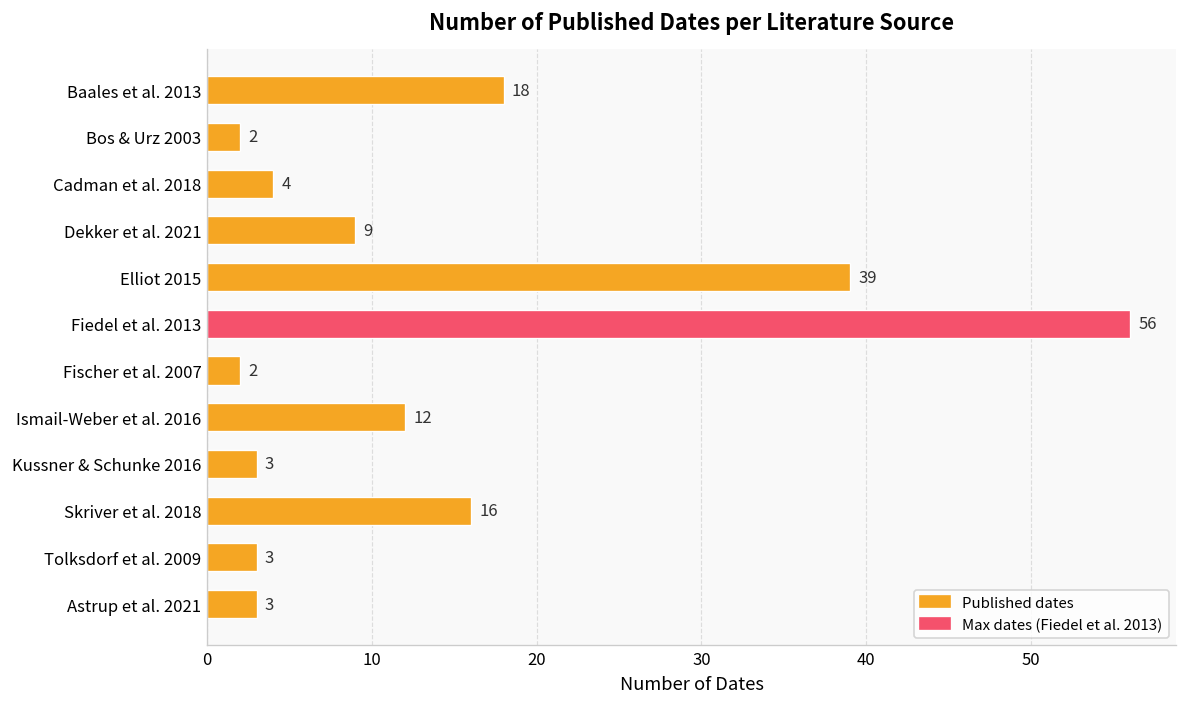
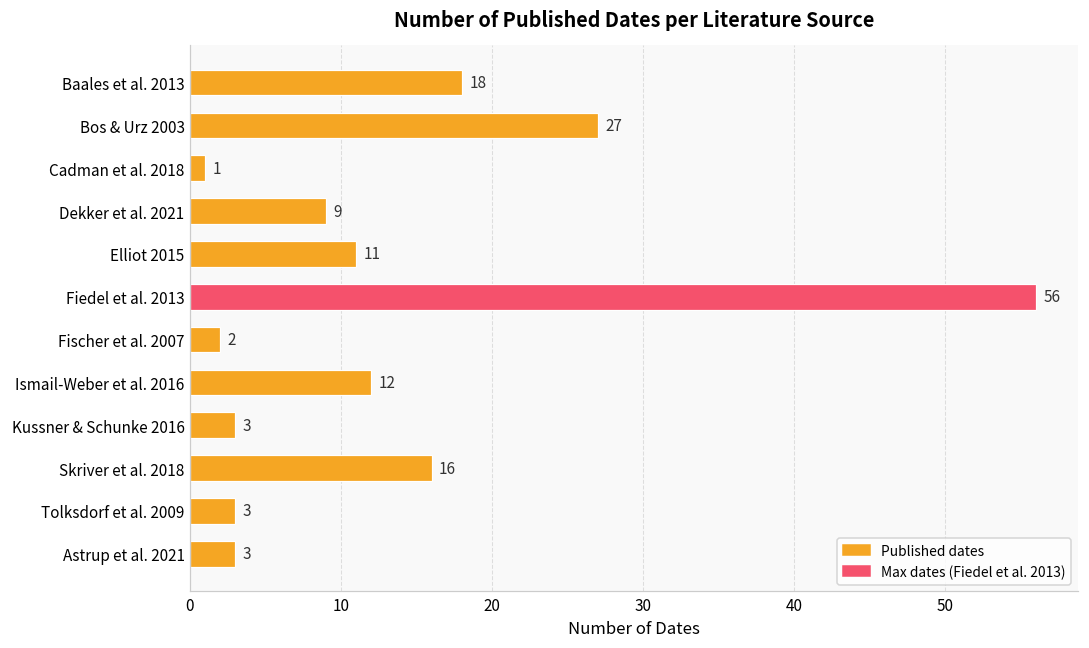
Bos & Urz 2003: 2 -> 27
Cadman et al. 2018: 4 -> 1
Elliot 2015: 39 -> 11
